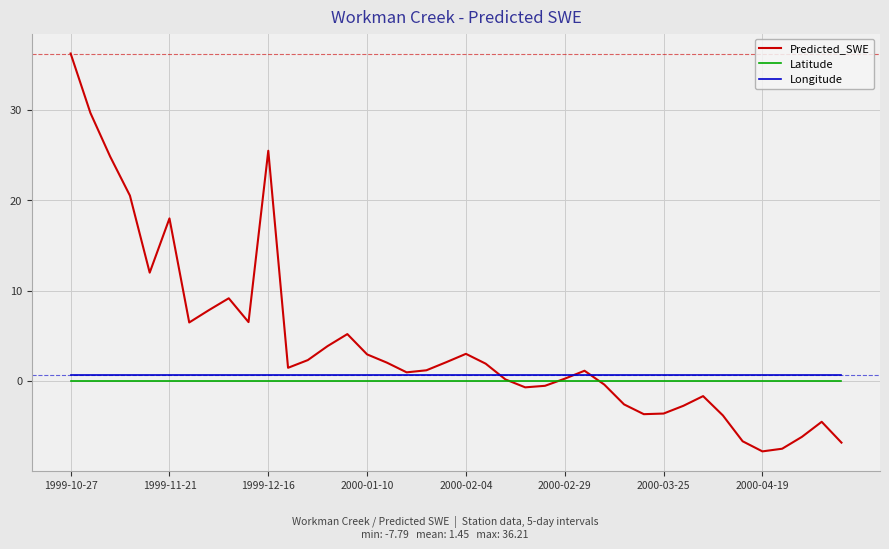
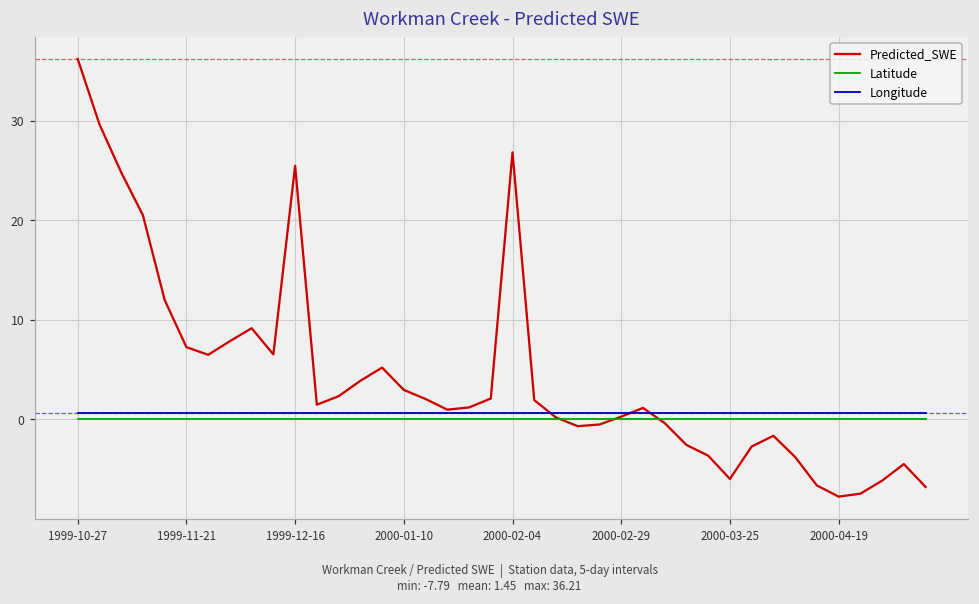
Predicted_SWE, 1999-11-21: 18 -> 7
Predicted_SWE, 2000-02-04: 3 -> 27
Predicted_SWE, 2000-03-25: -4 -> -6
